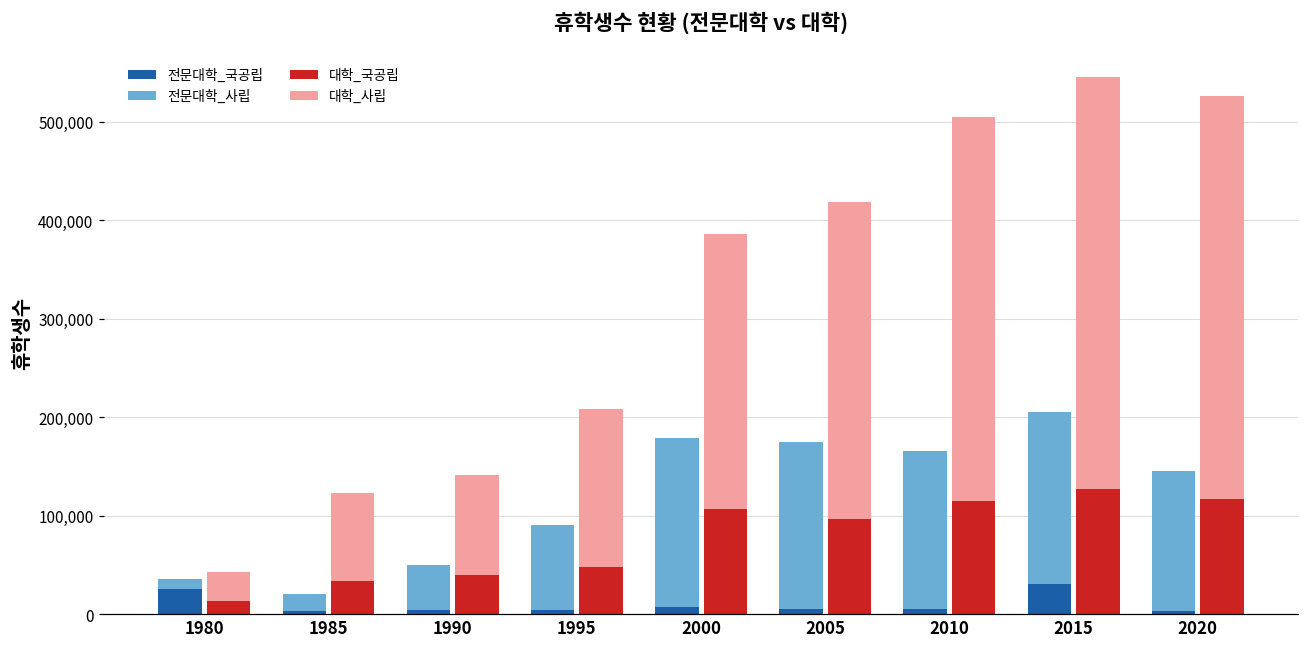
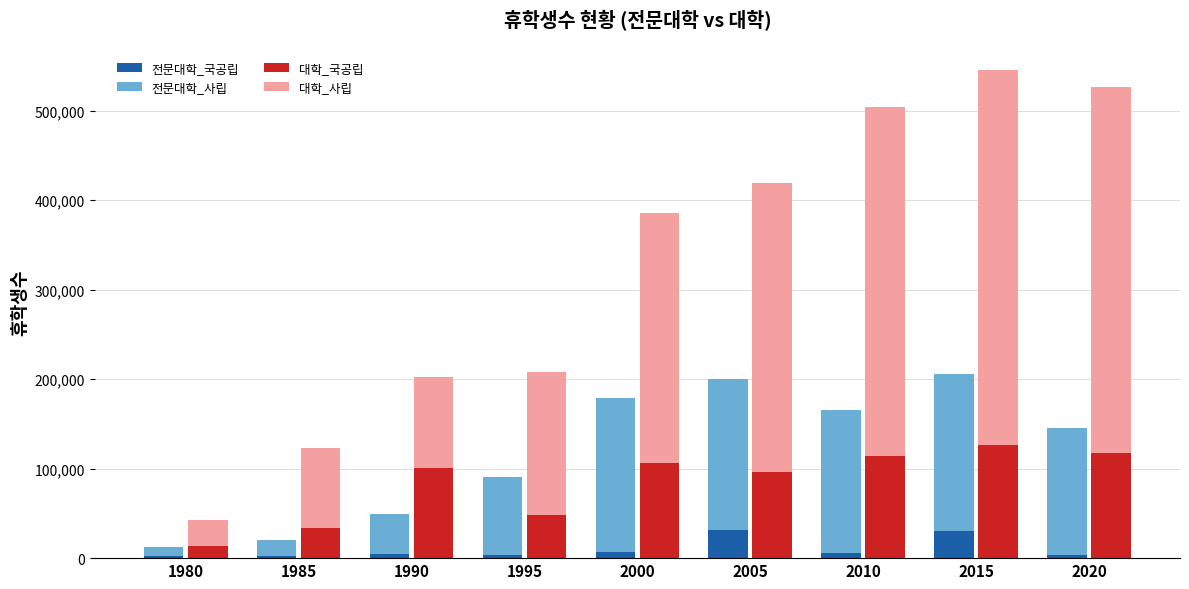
전문대학_국공립, 1980: 30,000 -> 0
대학_국공립, 1990: 40,000 -> 100,000
전문대학_국공립, 2005: 10,000 -> 30,000
